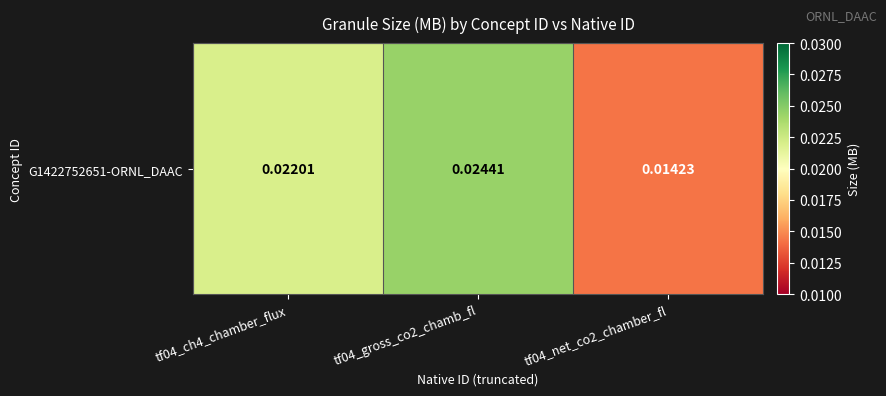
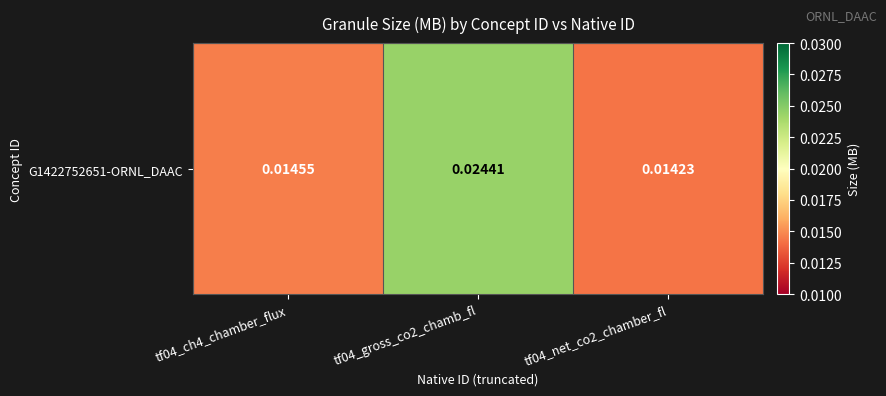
G1422752651-ORNL_DAAC, tf04_ch4_chamber_flux: 0.02201 -> 0.01455
